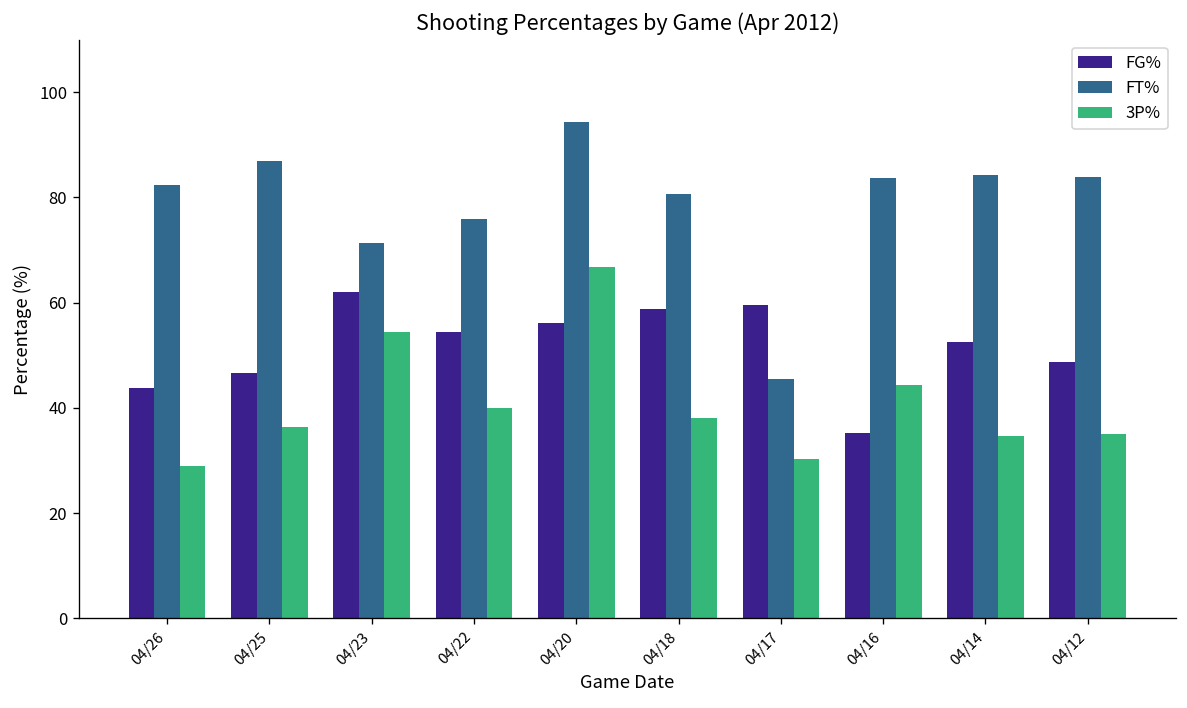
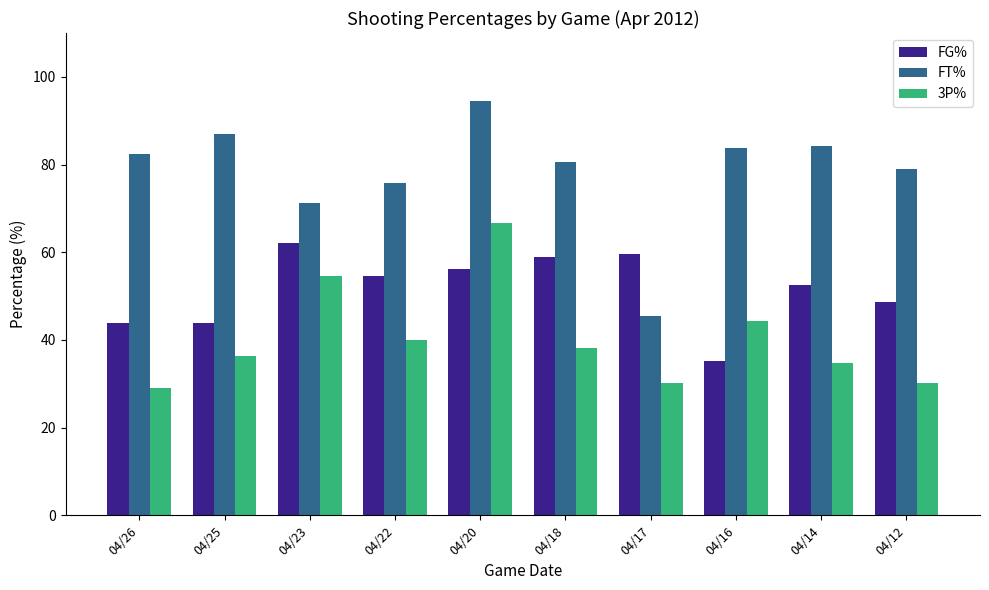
FG%, 04/25: 47 -> 44
FT%, 04/12: 84 -> 79
3P%, 04/12: 35 -> 30
